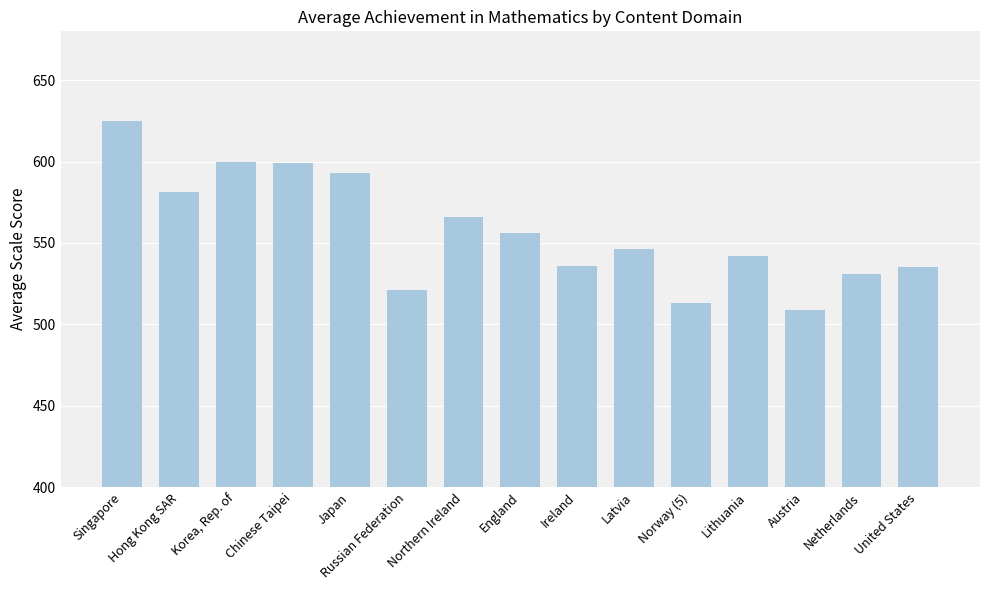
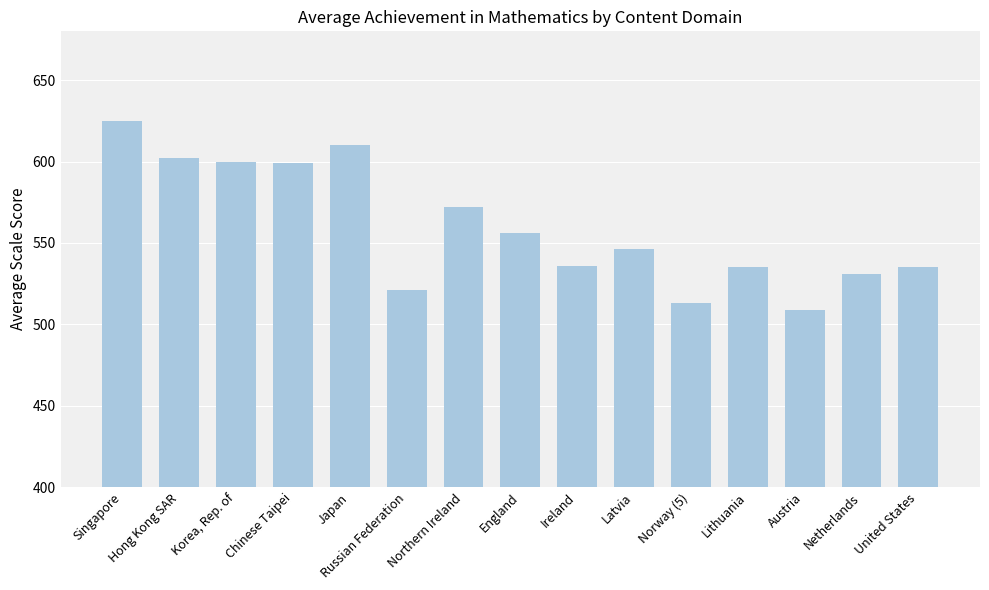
Hong Kong SAR: 581 -> 602
Japan: 593 -> 610
Northern Ireland: 566 -> 572
Lithuania: 542 -> 535
